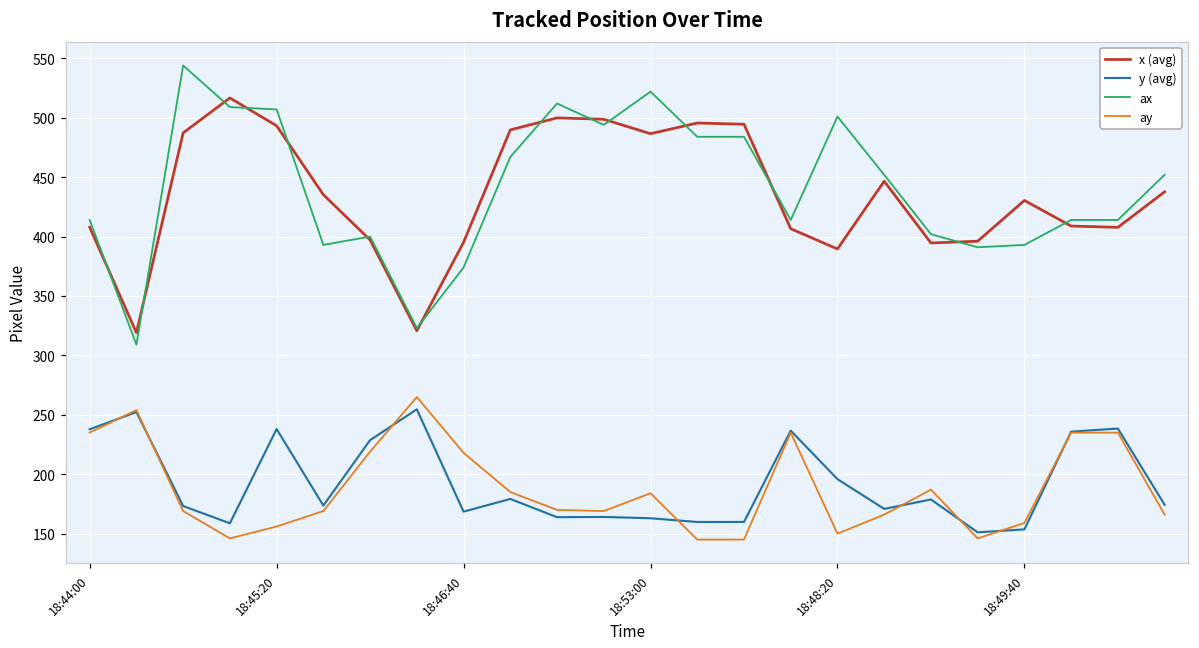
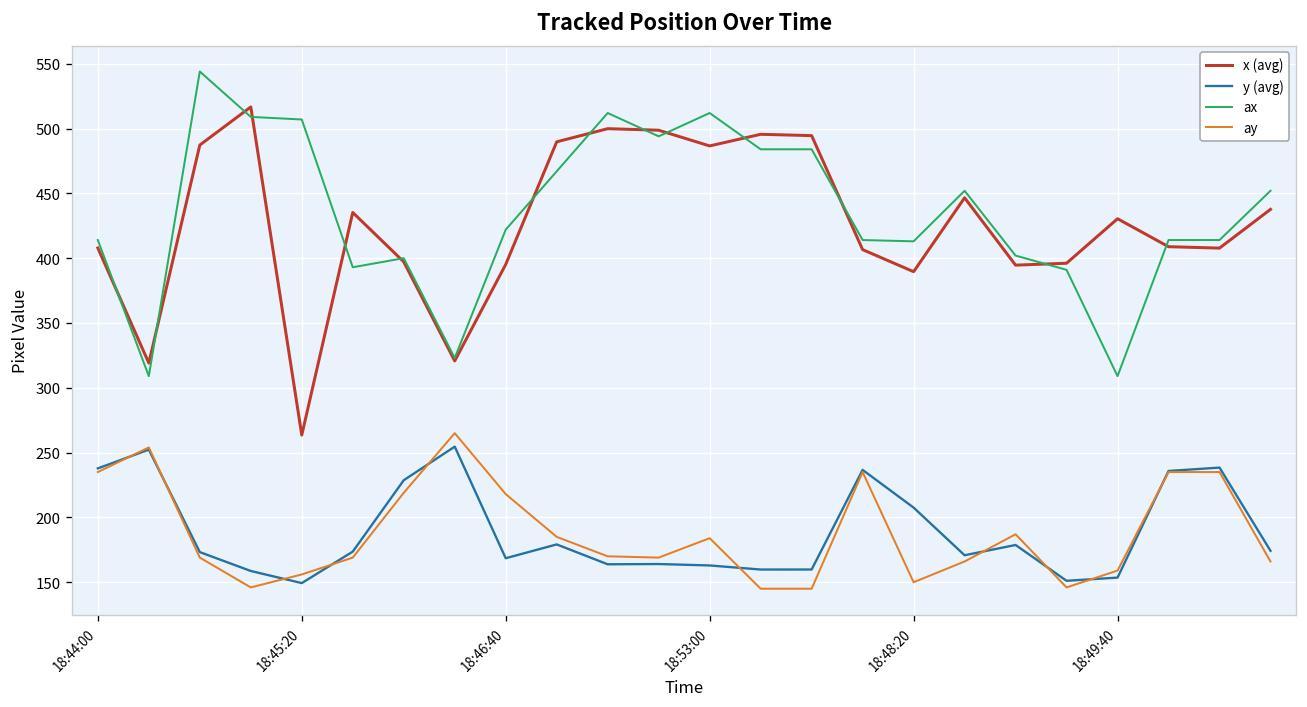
x (avg), 18:45:20: 493 -> 264
y (avg), 18:45:20: 238 -> 149
ax, 18:46:40: 374 -> 422
ax, 18:53:00: 522 -> 512
y (avg), 18:48:20: 196 -> 208
ax, 18:48:20: 501 -> 413
ax, 18:49:40: 393 -> 309
